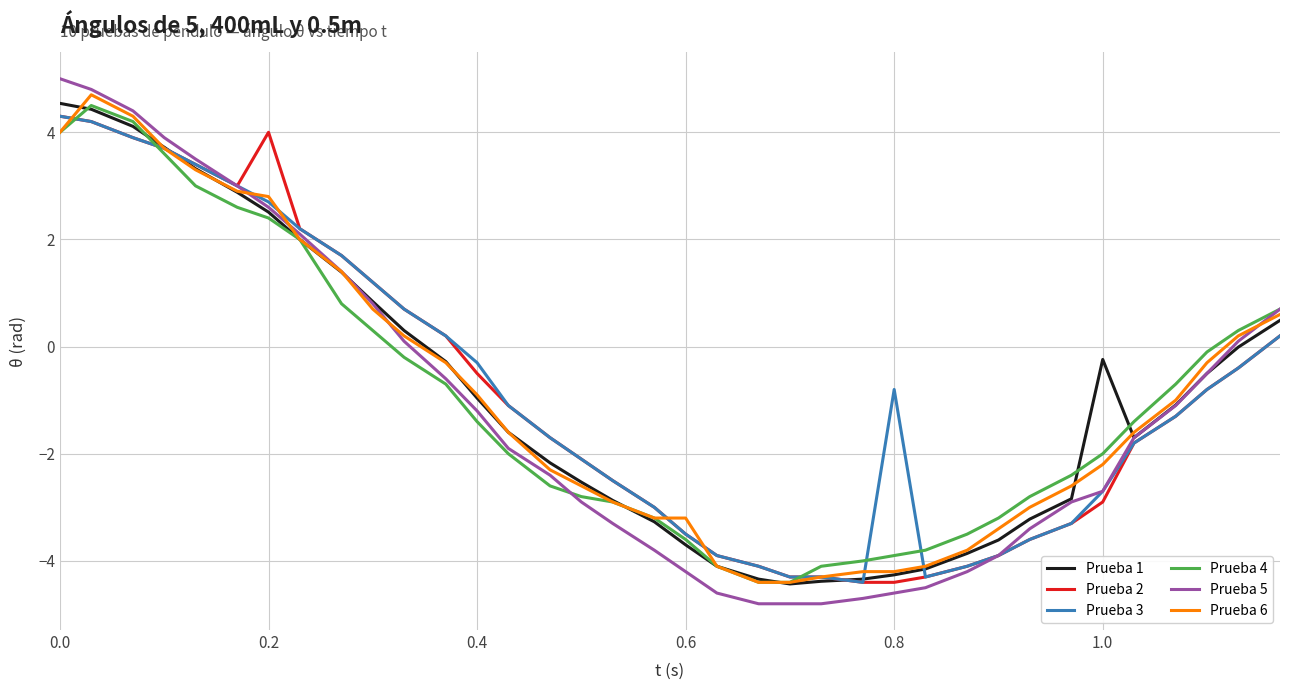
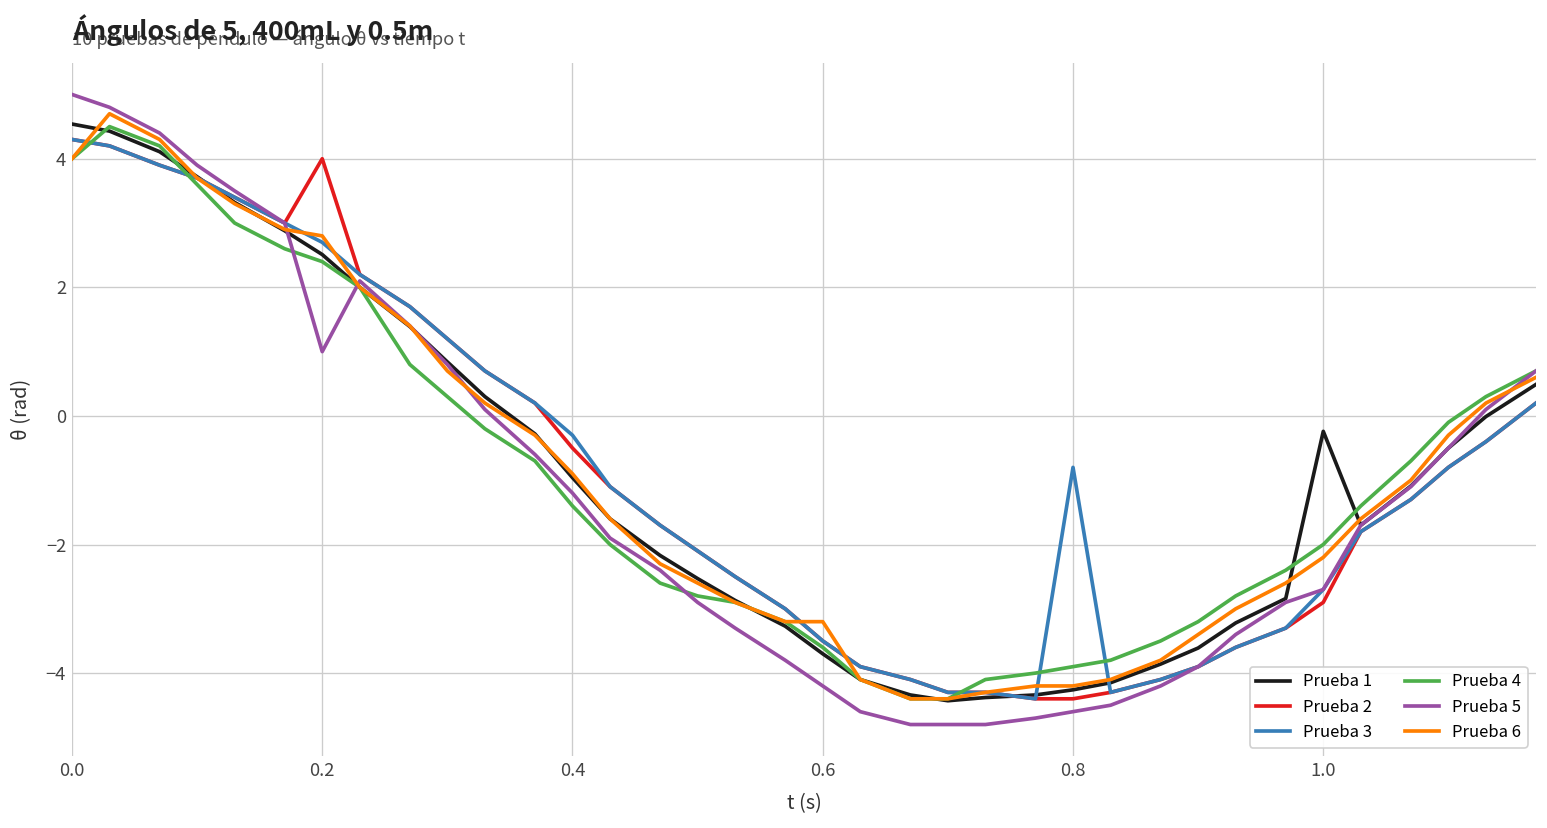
Prueba 5, 0.2: 2.6 -> 1.0
